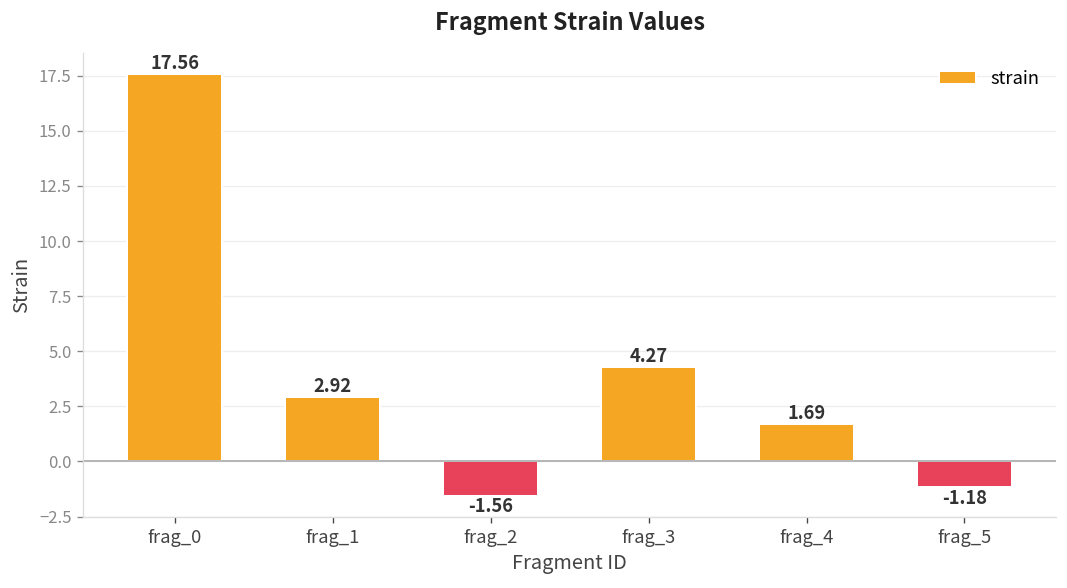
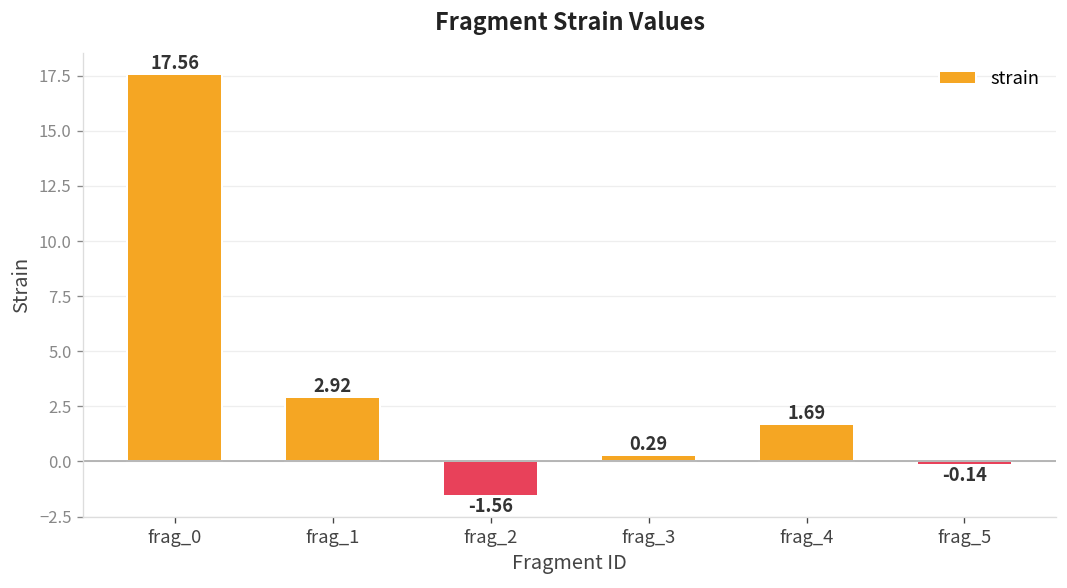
frag_3: 4.27 -> 0.29
frag_5: -1.18 -> -0.14
